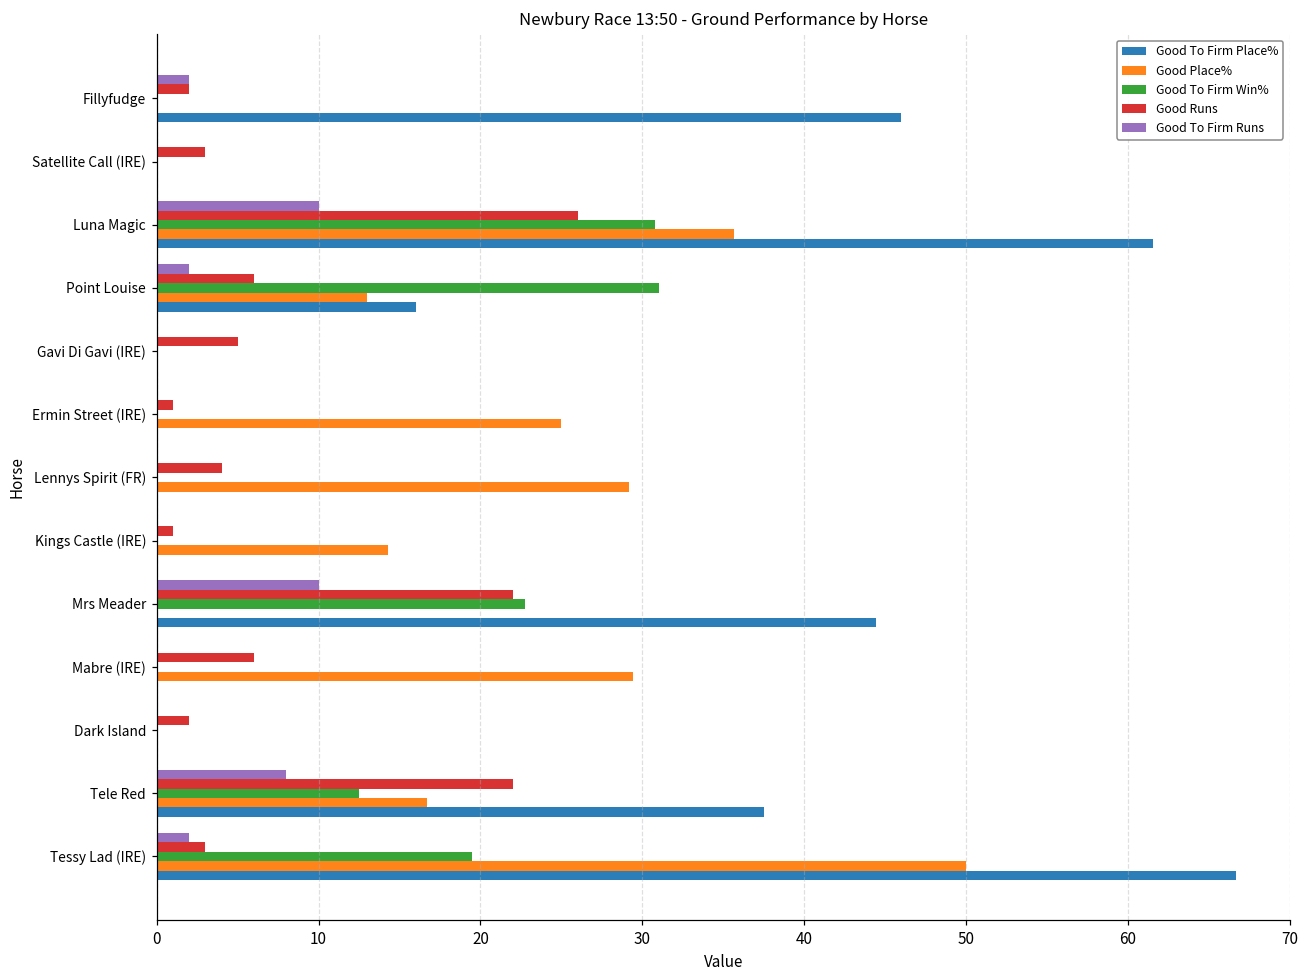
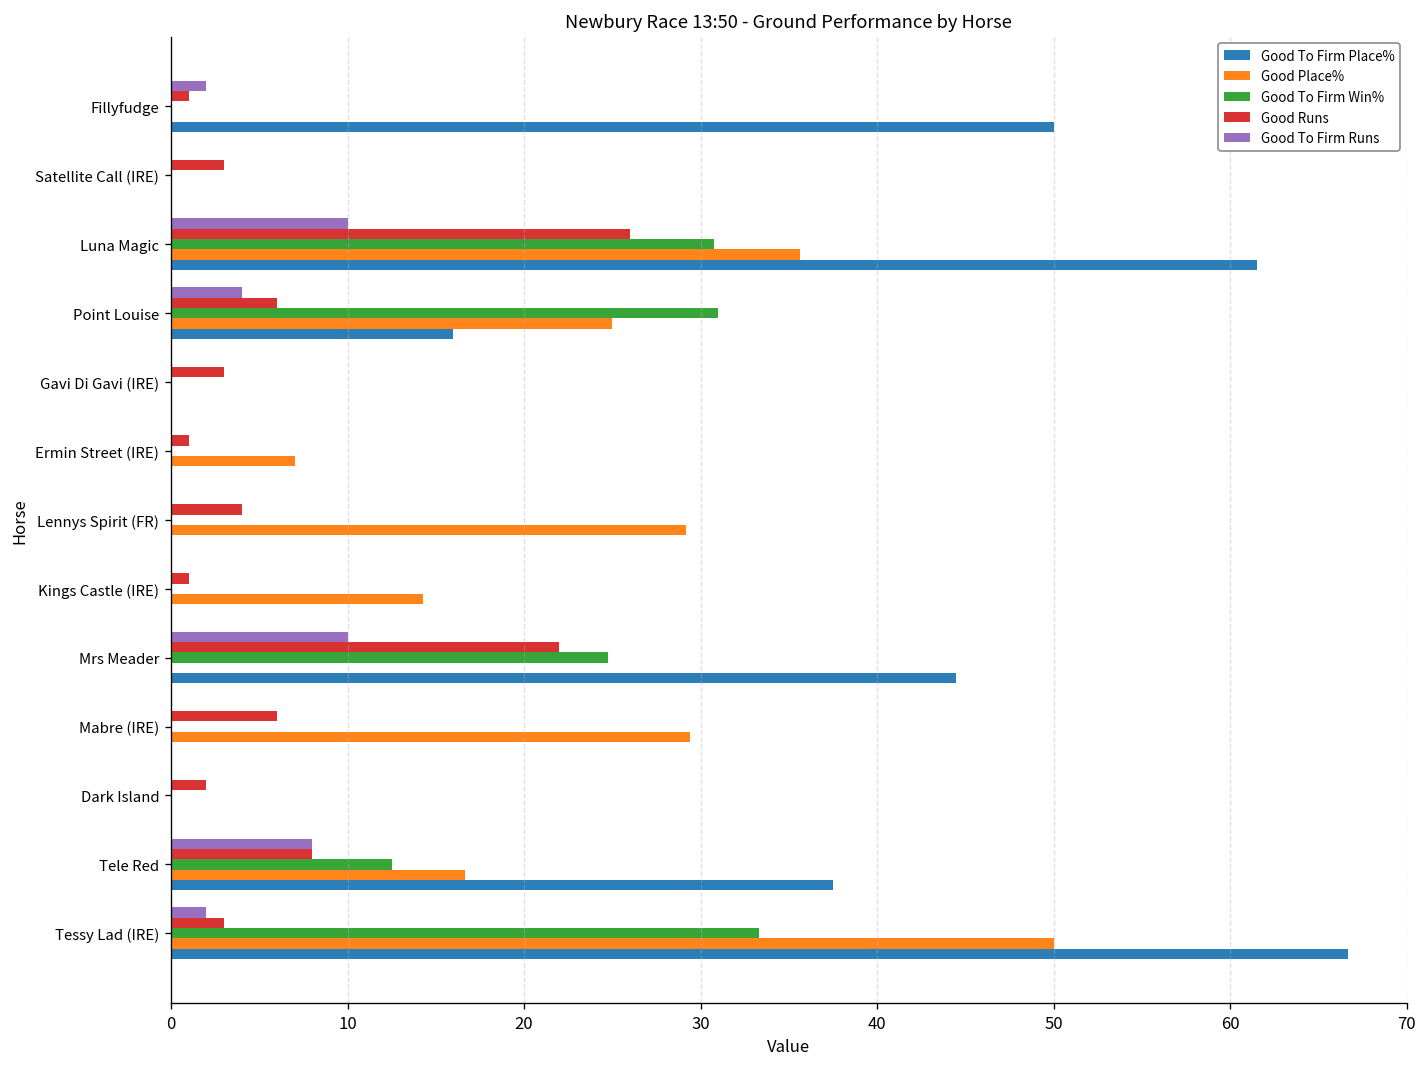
Good Runs, Fillyfudge: 2 -> 1
Good To Firm Place%, Fillyfudge: 46 -> 50
Good To Firm Runs, Point Louise: 2 -> 4
Good Place%, Point Louise: 13 -> 25
Good Runs, Gavi Di Gavi (IRE): 5 -> 3
Good Place%, Ermin Street (IRE): 25 -> 7
Good To Firm Win%, Mrs Meader: 22.7 -> 24.8
Good Runs, Tele Red: 22 -> 8
Good To Firm Win%, Tessy Lad (IRE): 19.5 -> 33.3
